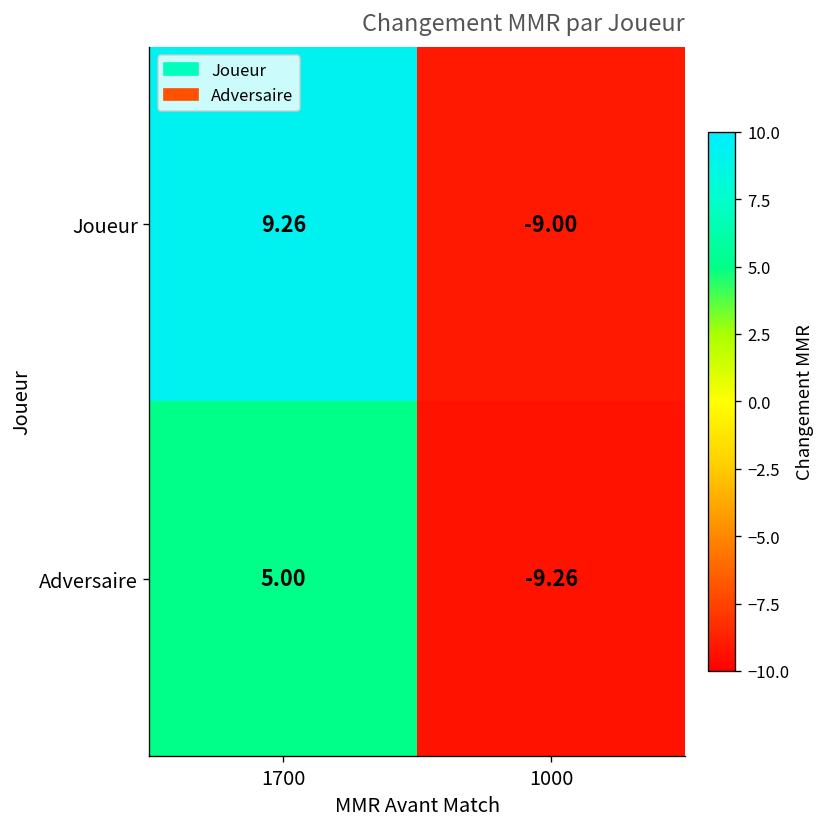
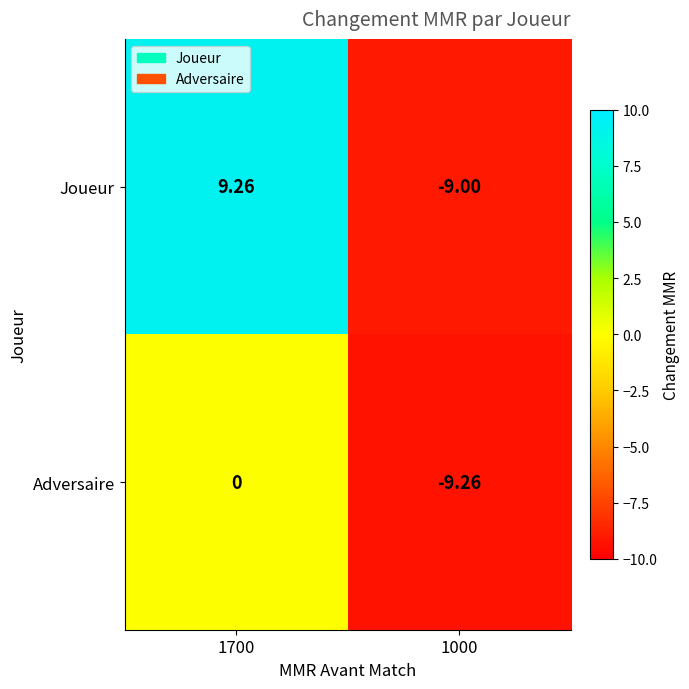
Adversaire, 1700: 5.00 -> 0
